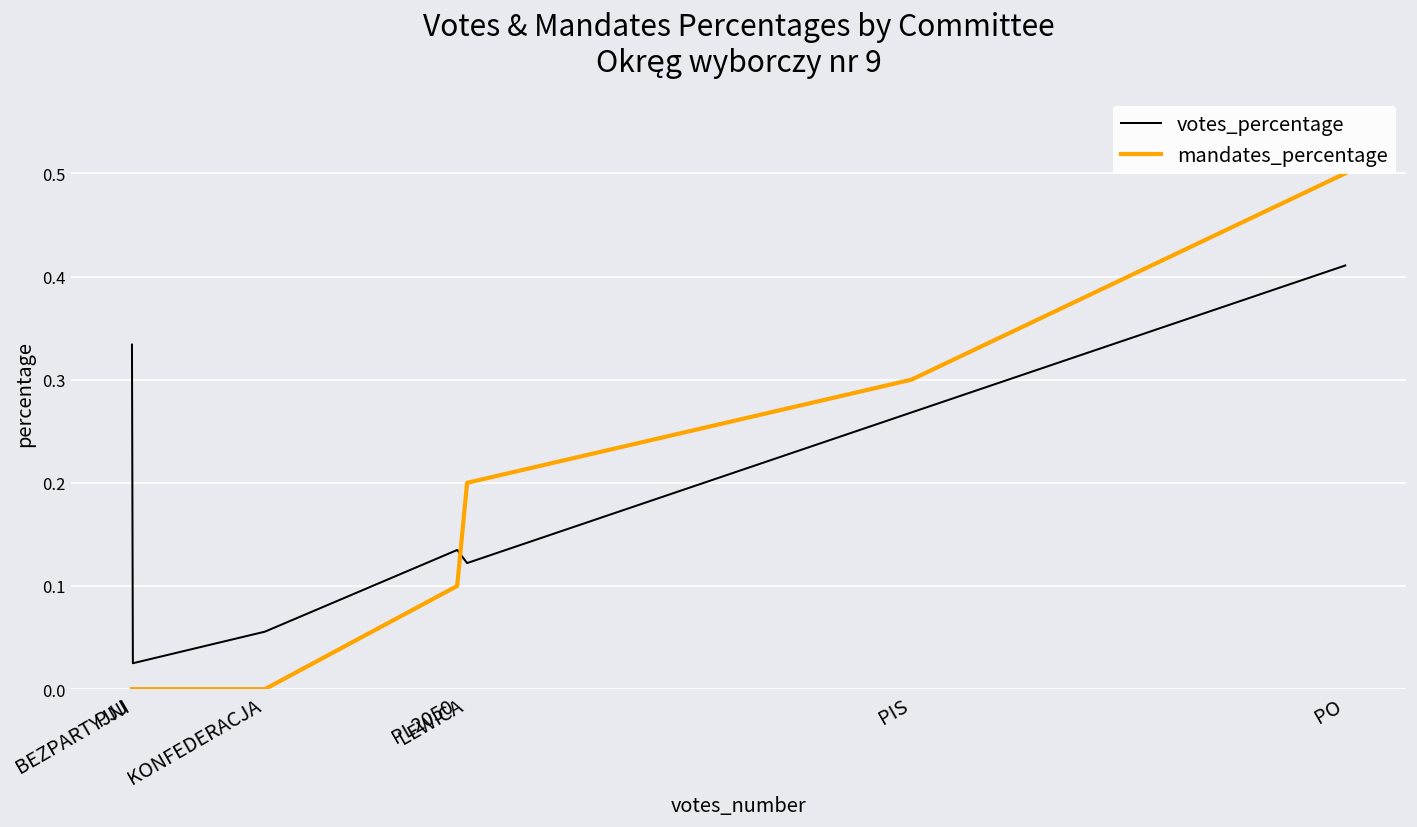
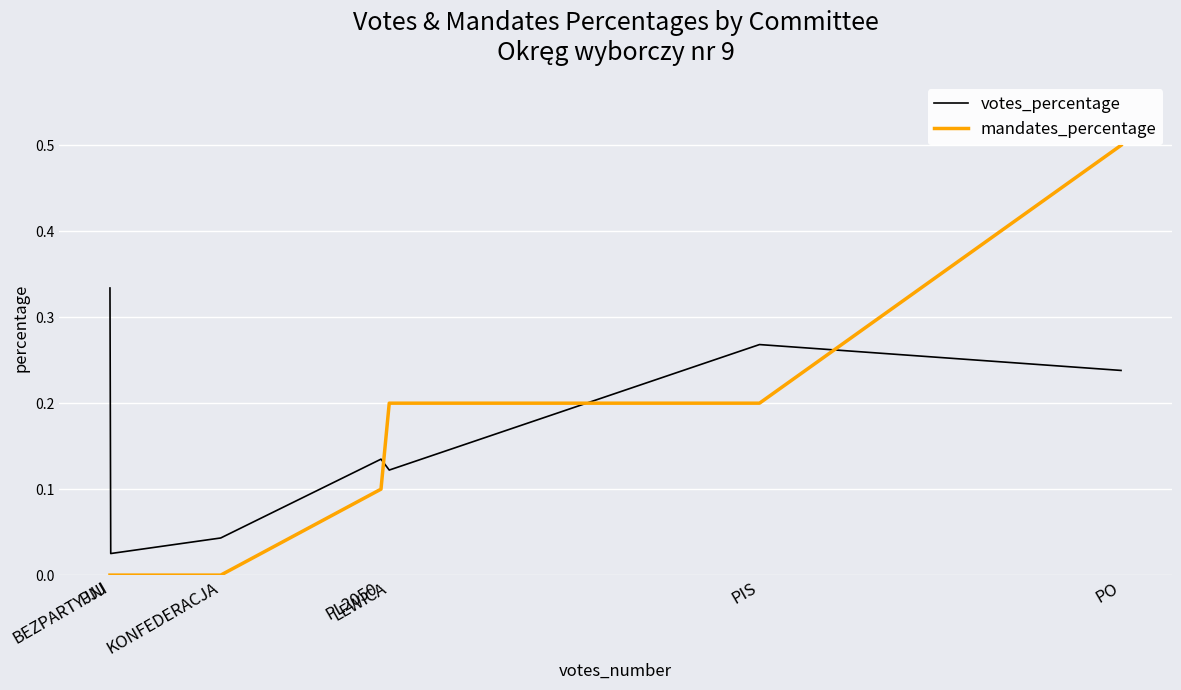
votes_percentage, KONFEDERACJA: 0.06 -> 0.04
mandates_percentage, PIS: 0.3 -> 0.2
votes_percentage, PO: 0.41 -> 0.24
